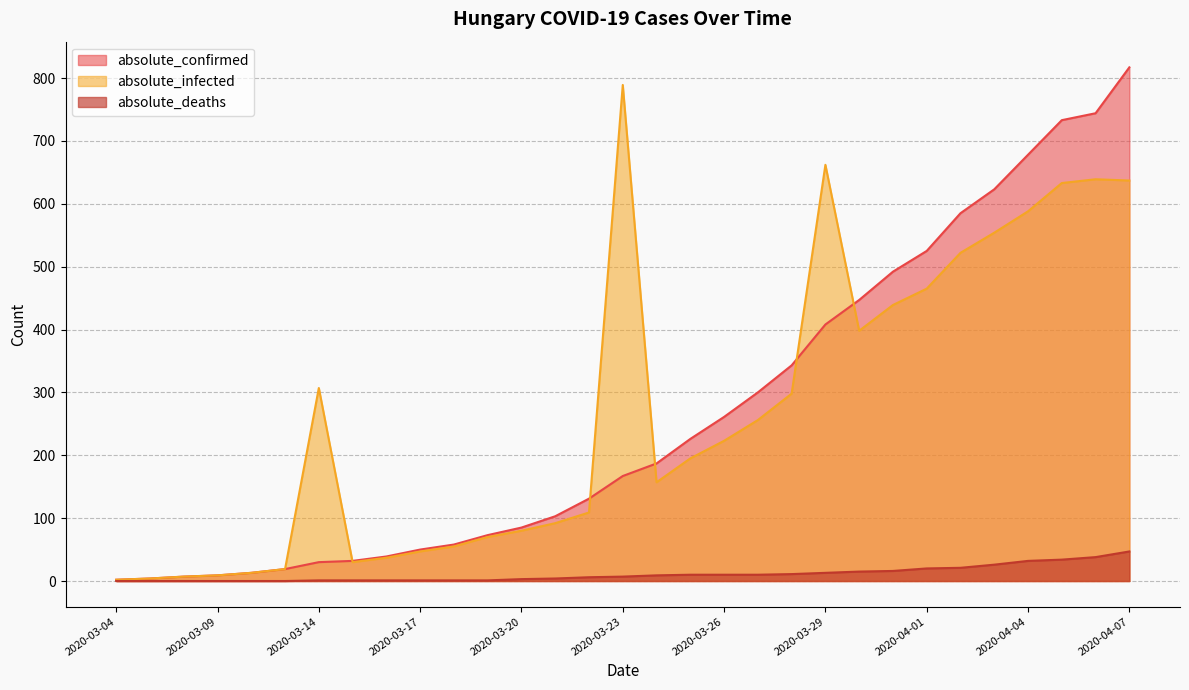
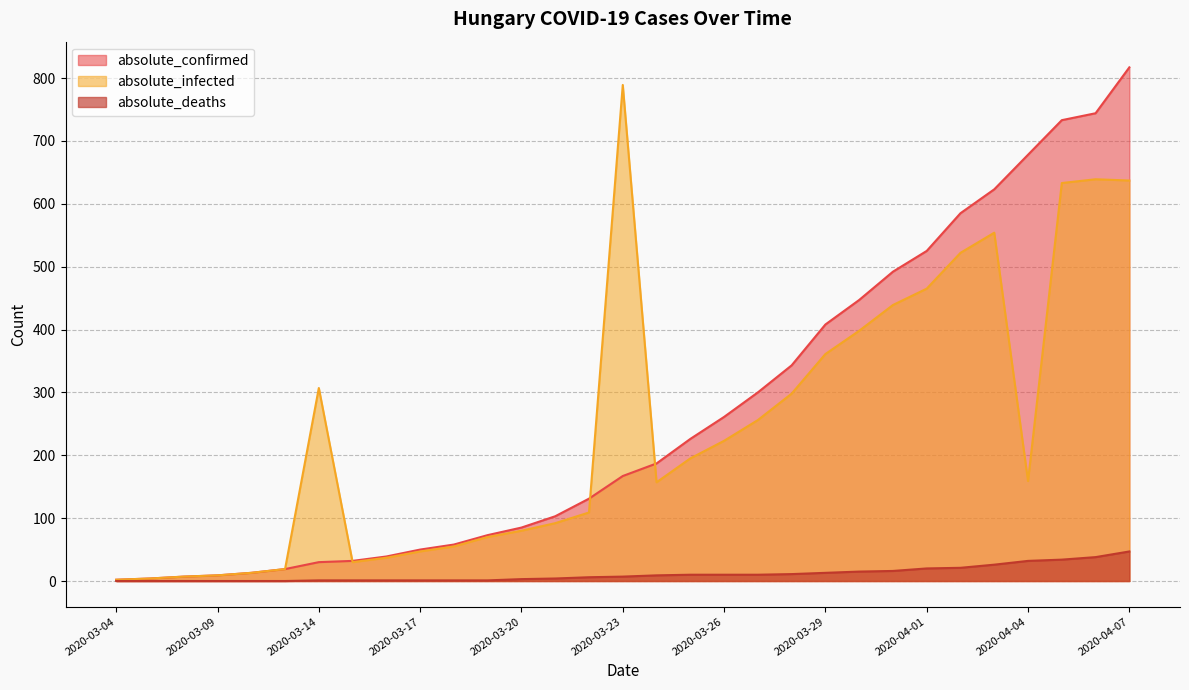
absolute_infected, 2020-03-29: 660 -> 360
absolute_infected, 2020-04-04: 590 -> 160
